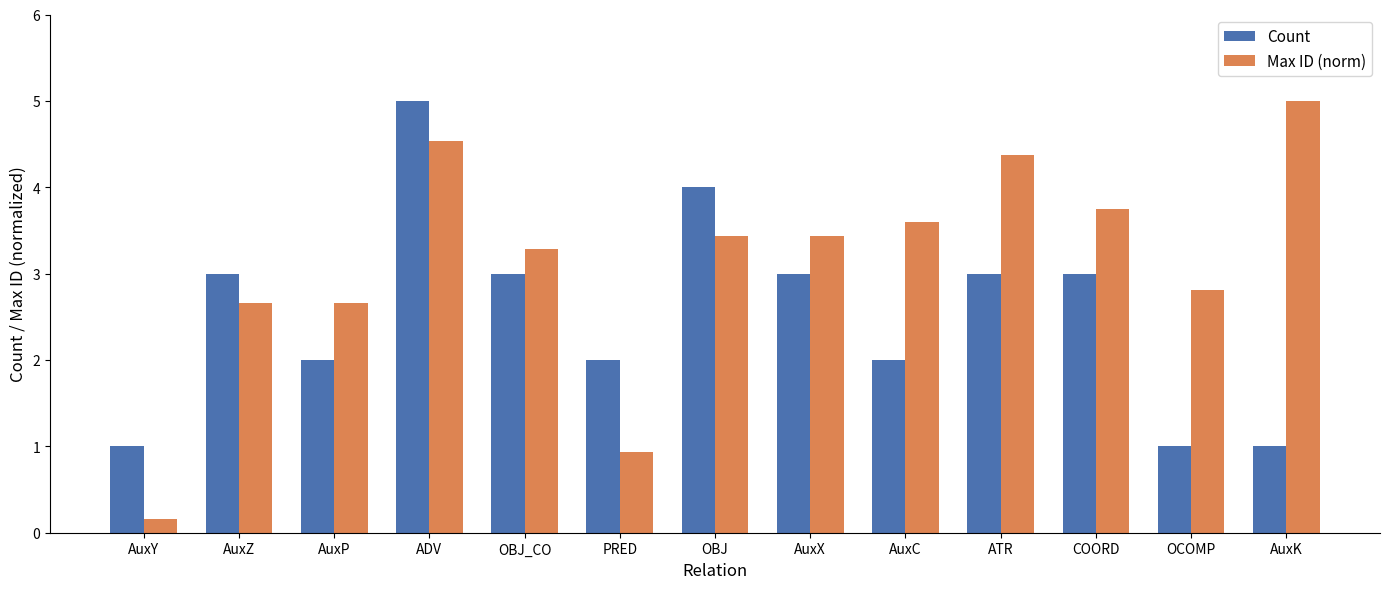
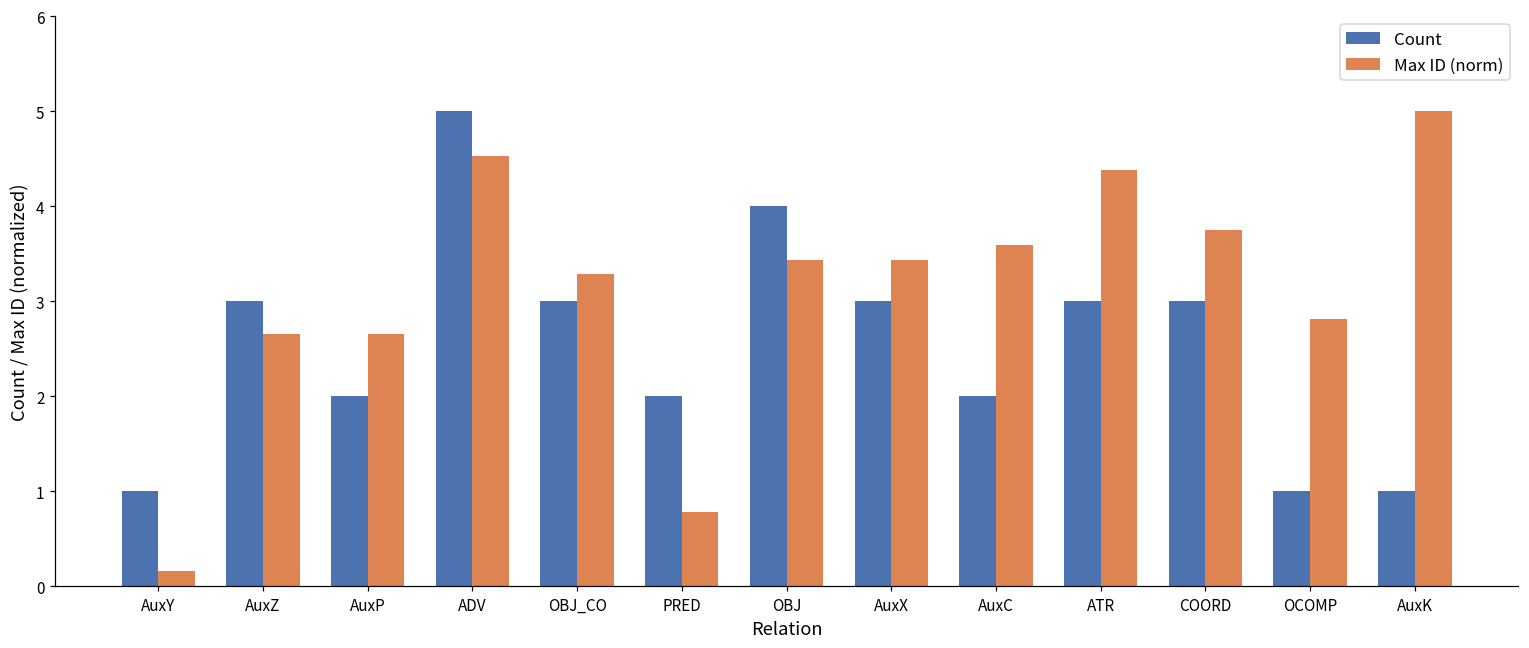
Max ID (norm), PRED: 0.9 -> 0.8
